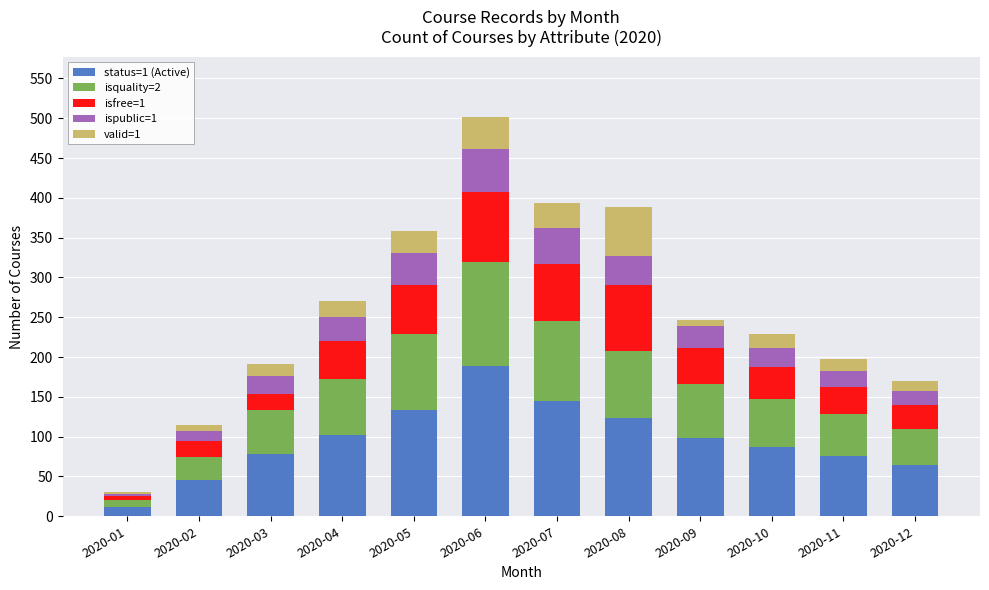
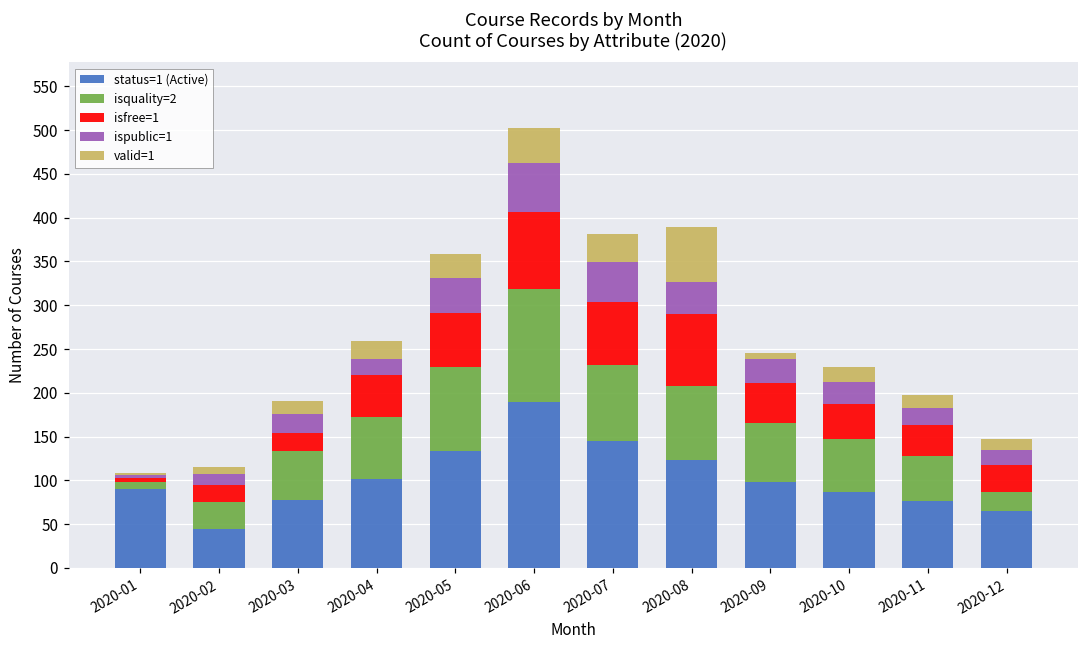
status=1 (Active), 2020-01: 10 -> 90
ispublic=1, 2020-04: 30 -> 20
isquality=2, 2020-07: 100 -> 90
isquality=2, 2020-12: 50 -> 20
